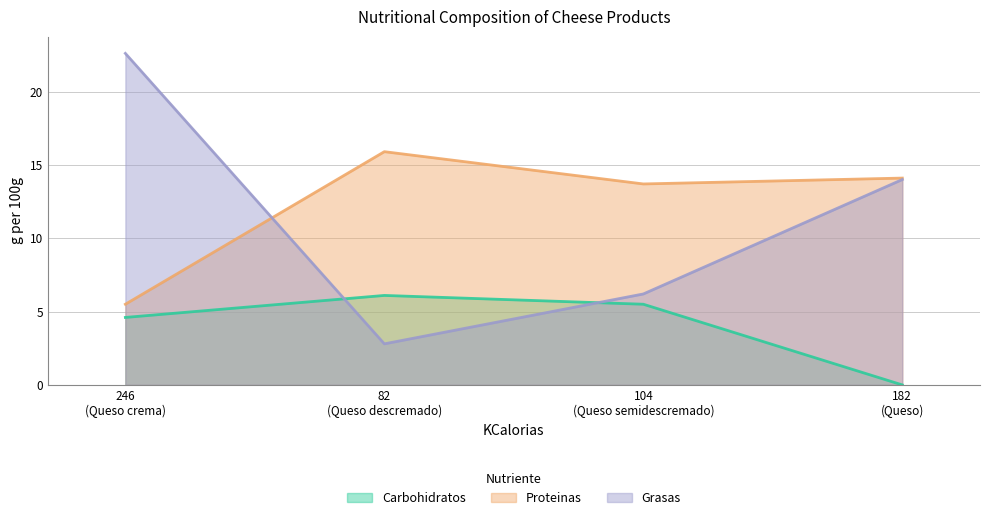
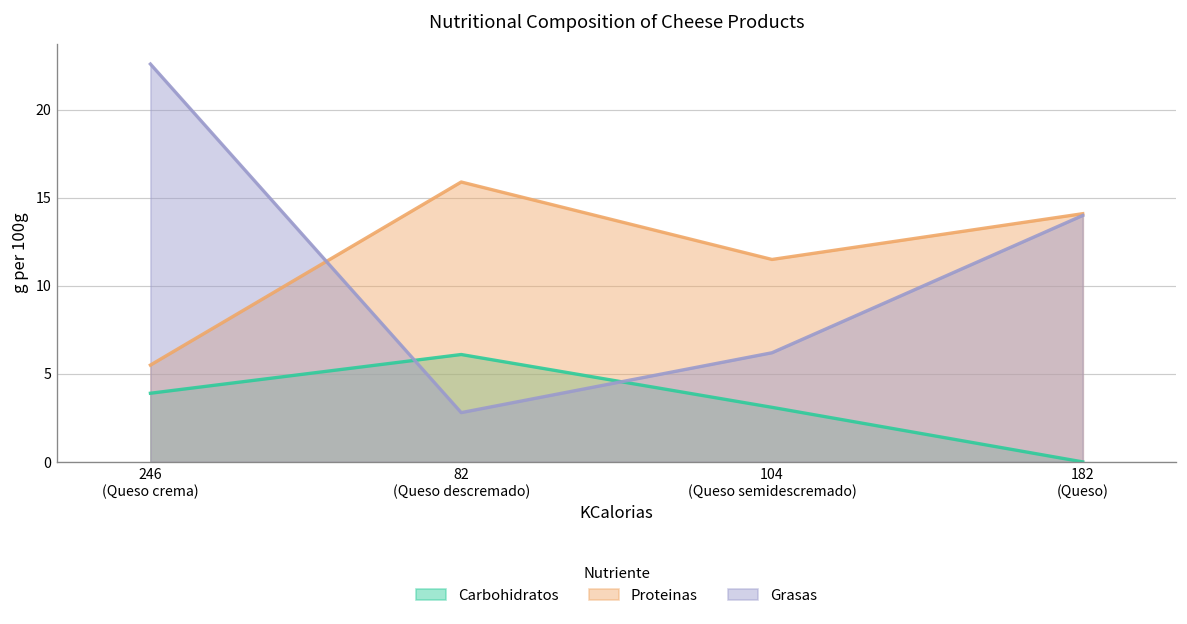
Carbohidratos, 246 (Queso crema): 4.6 -> 3.9
Carbohidratos, 104 (Queso semidescremado): 5.5 -> 3.1
Proteinas, 104 (Queso semidescremado): 13.7 -> 11.5
